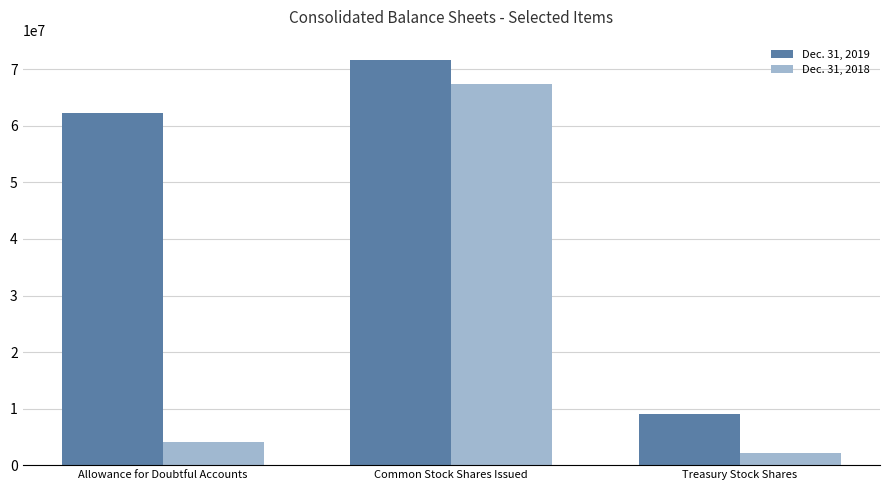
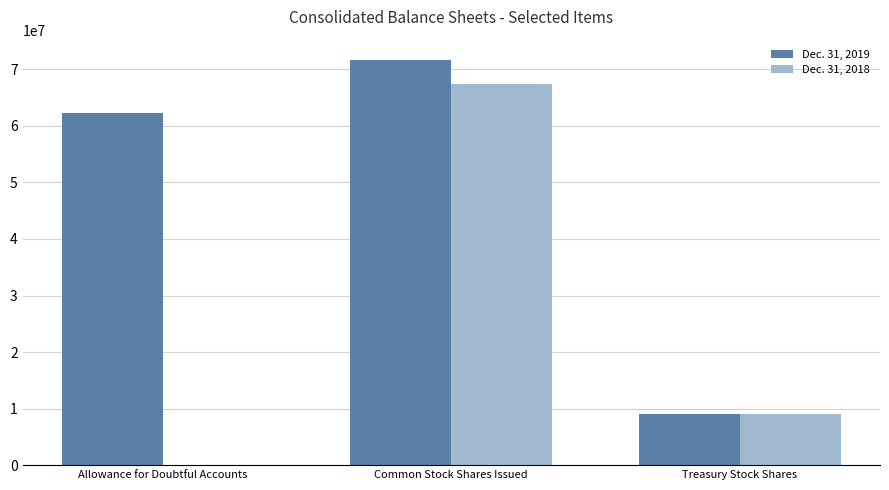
Dec. 31, 2018, Allowance for Doubtful Accounts: 4000000 -> 0
Dec. 31, 2018, Treasury Stock Shares: 2000000 -> 9000000
